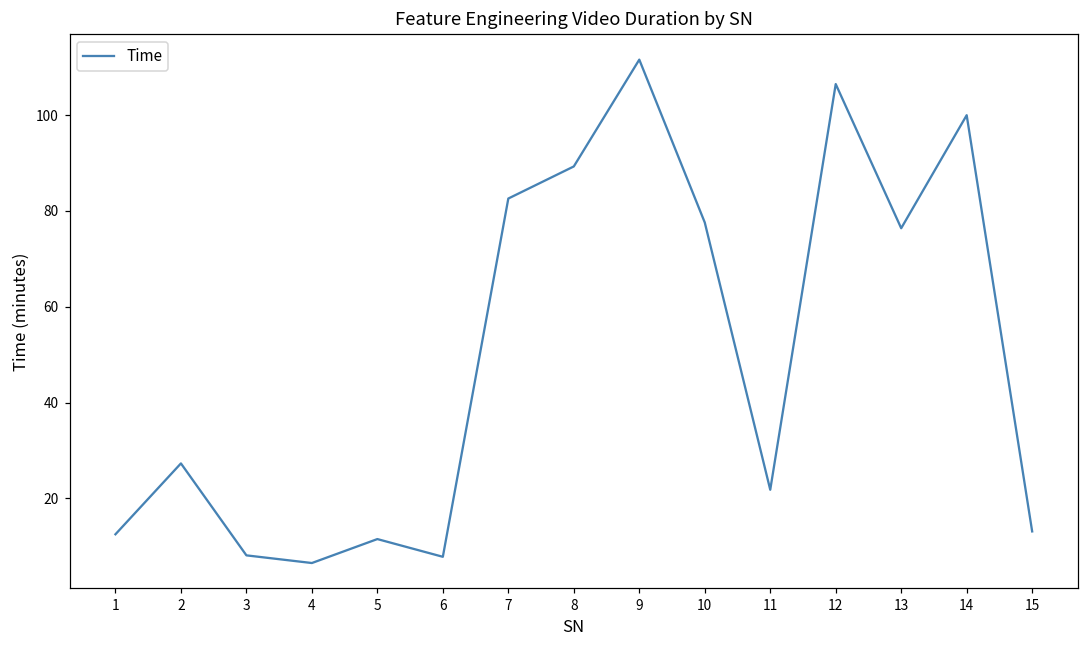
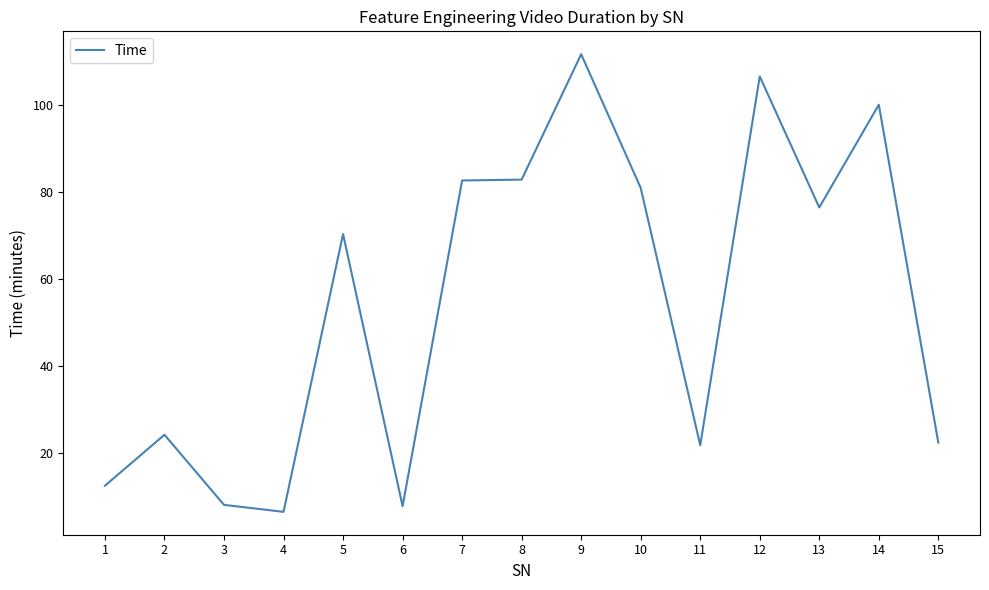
2: 27 -> 24
5: 12 -> 70
8: 89 -> 83
10: 78 -> 81
15: 13 -> 22
